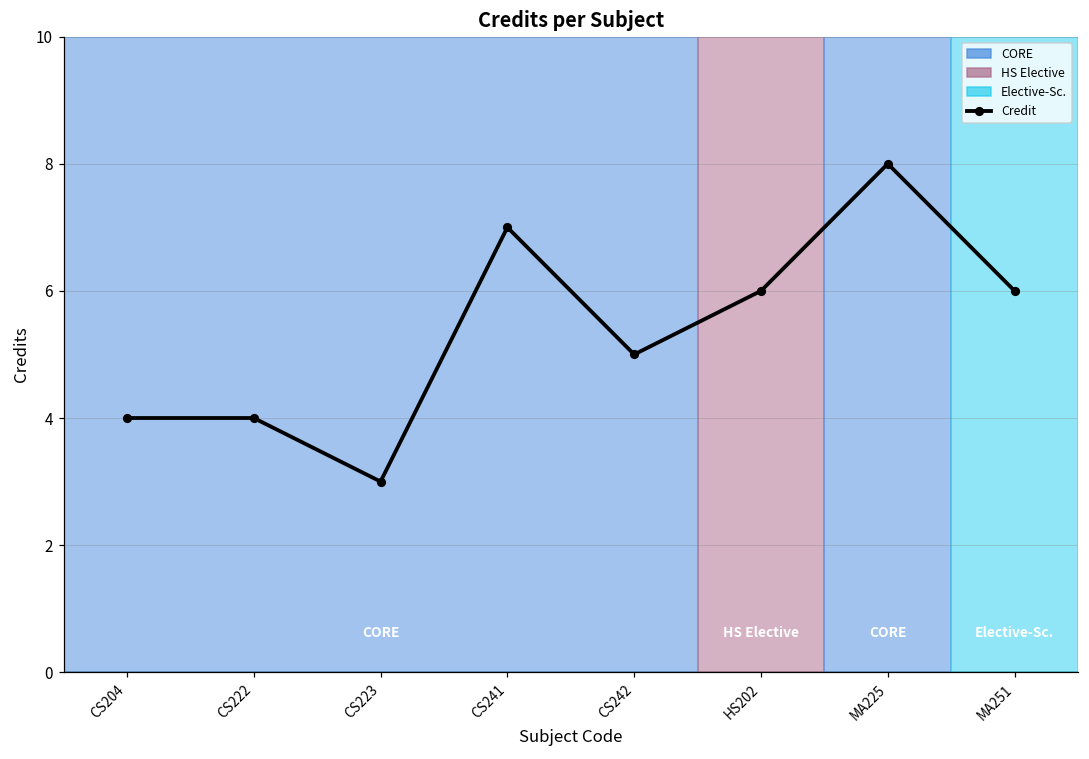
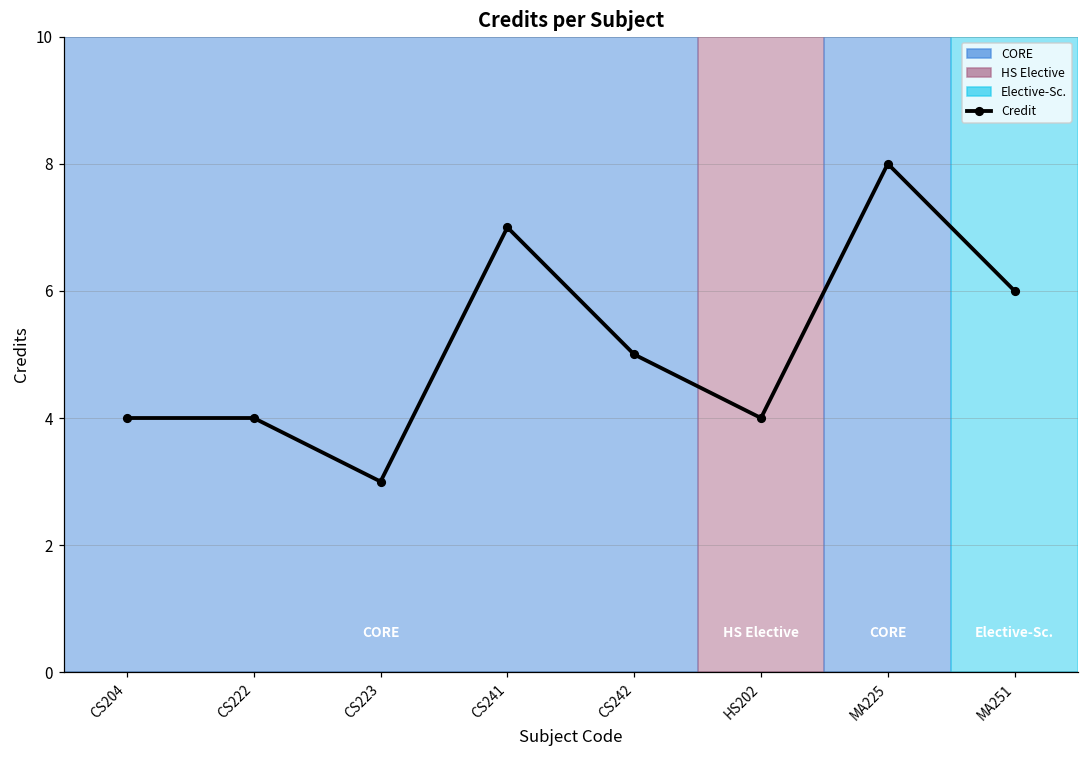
HS202: 6 -> 4
